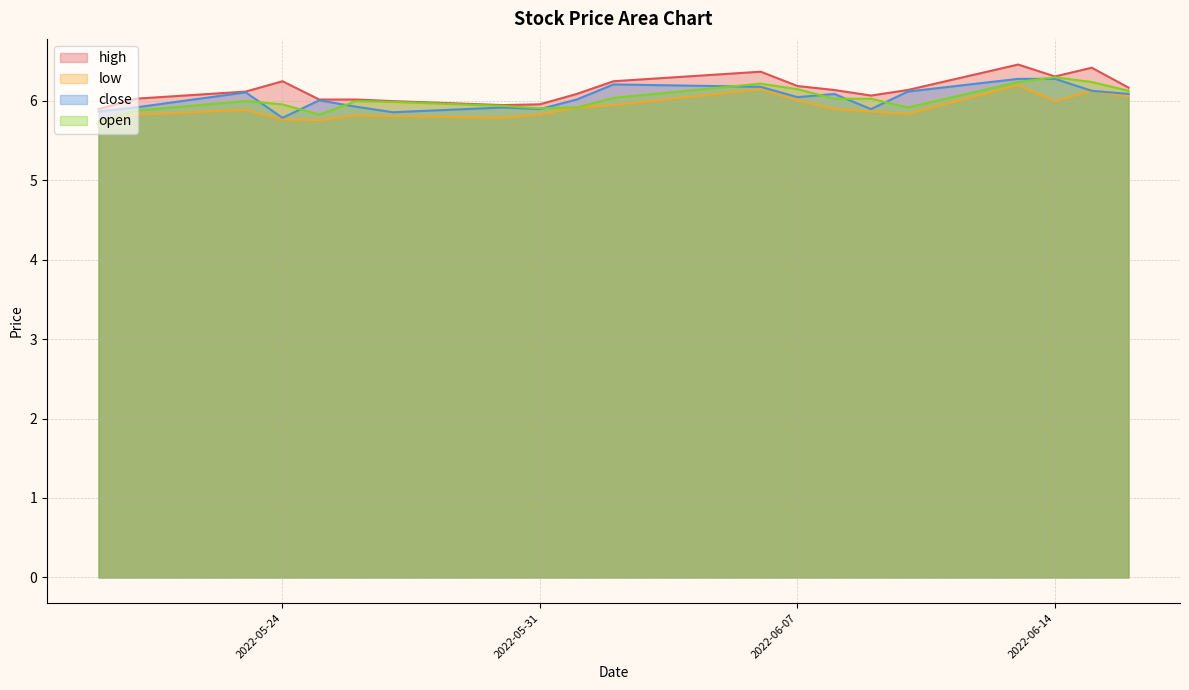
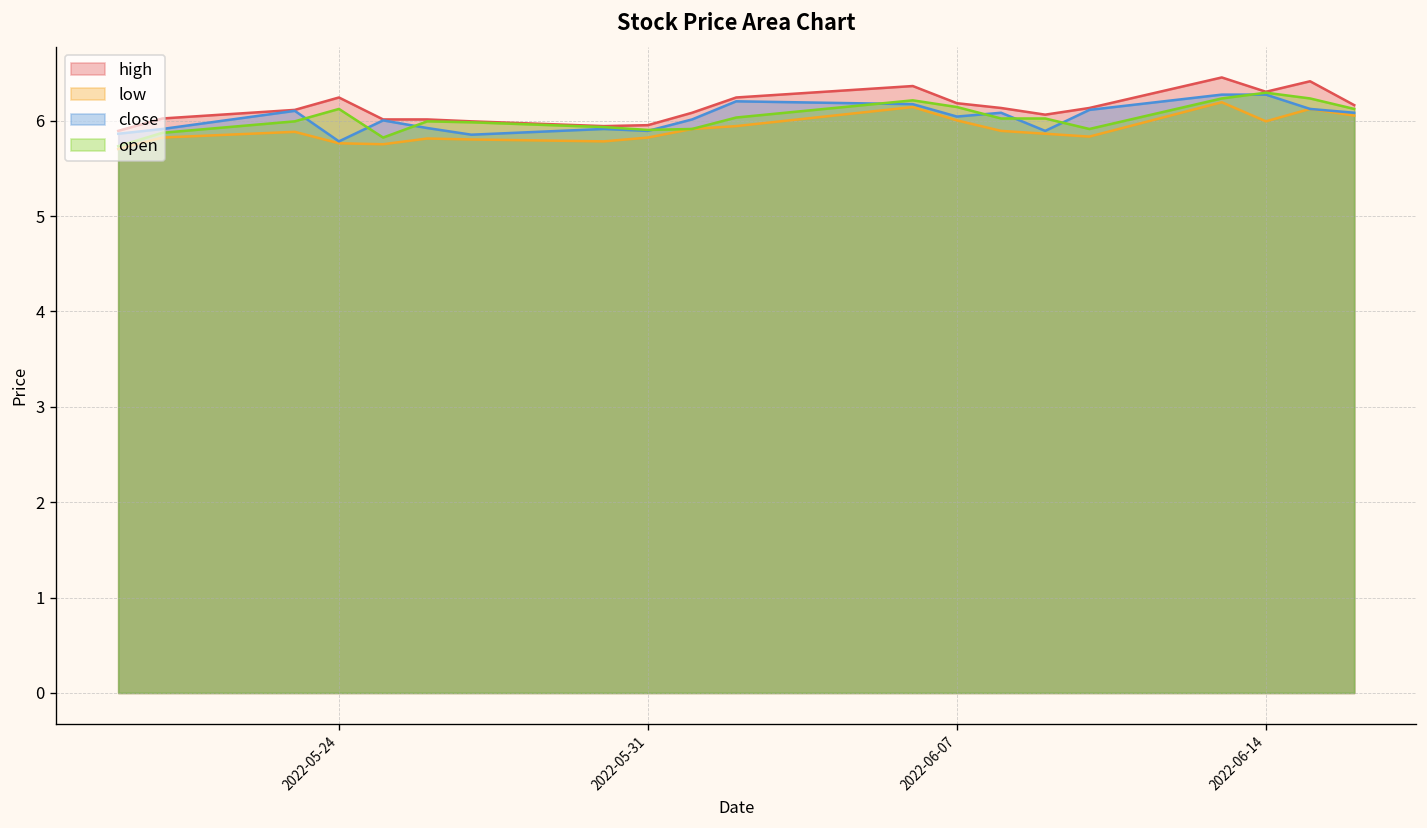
open, 2022-05-24: 6.0 -> 6.1
